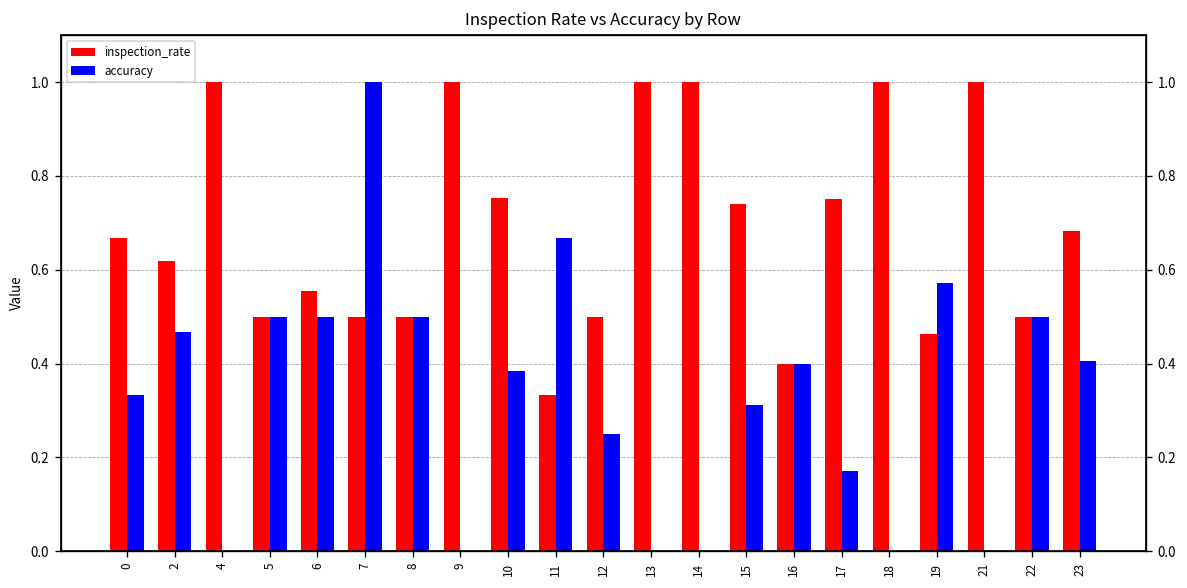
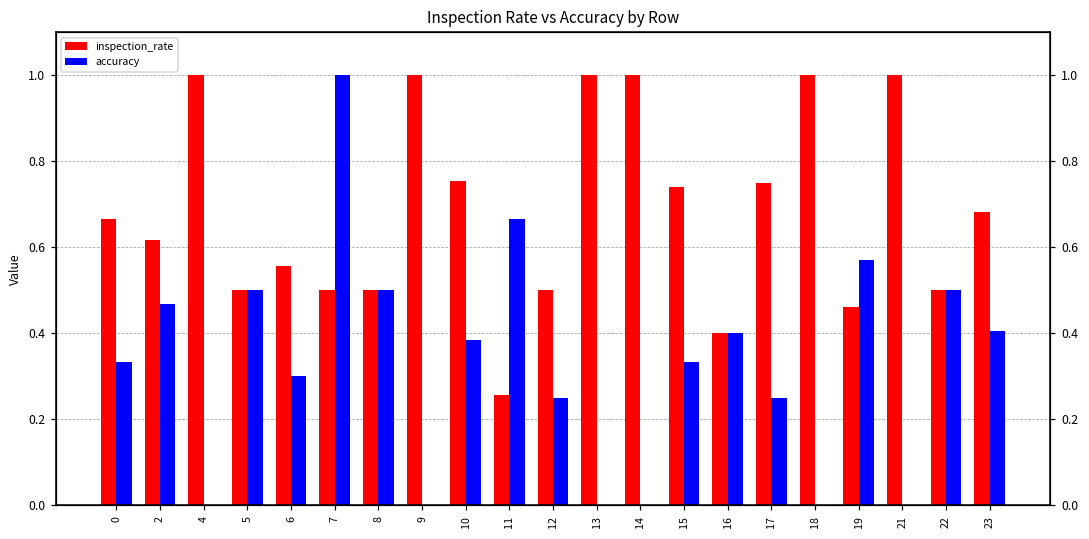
accuracy, 6: 0.5 -> 0.3
inspection_rate, 11: 0.33 -> 0.26
accuracy, 15: 0.31 -> 0.33
accuracy, 17: 0.17 -> 0.25
